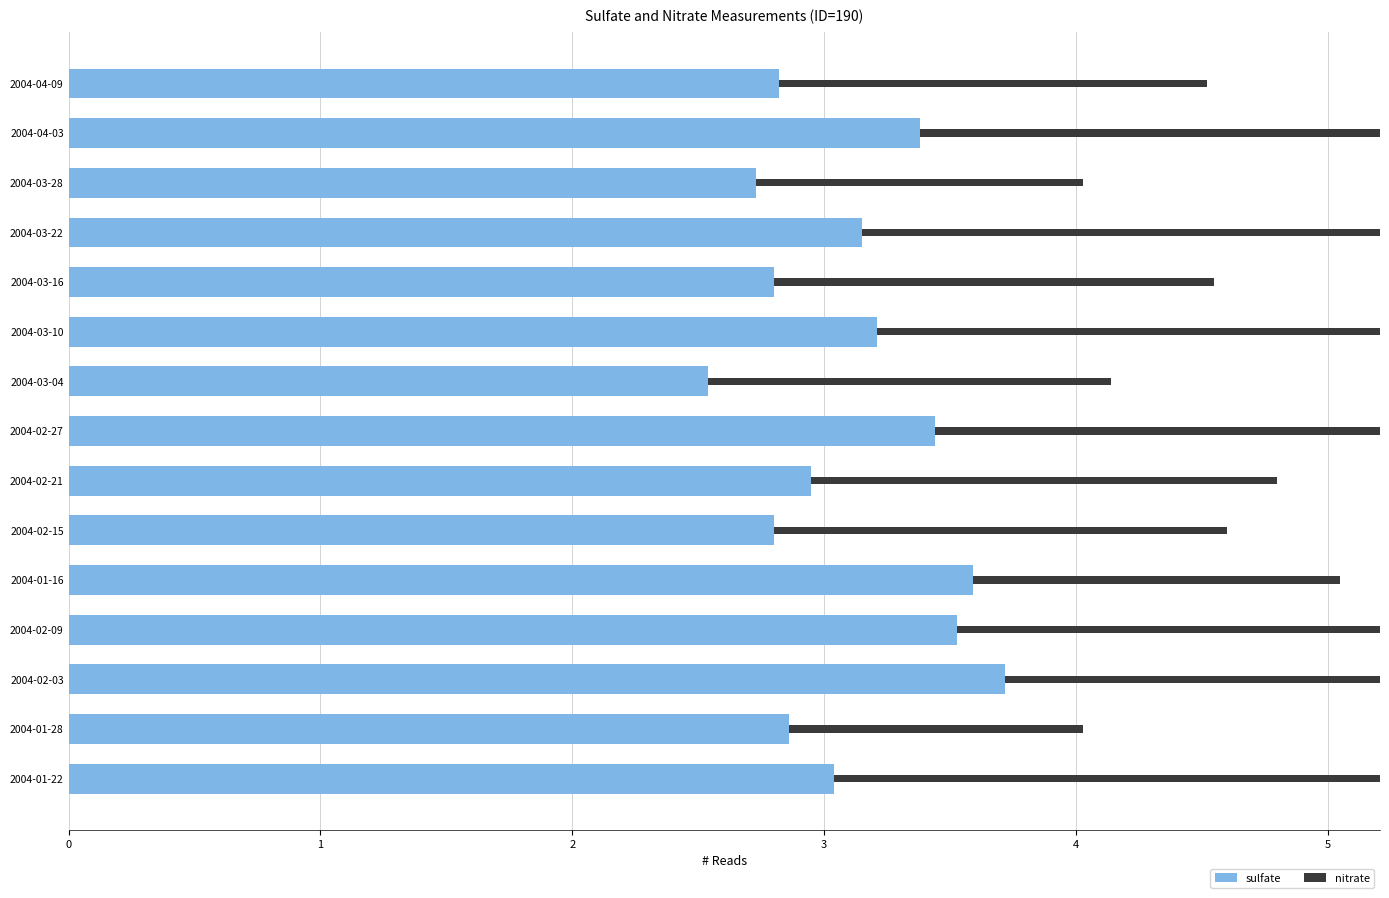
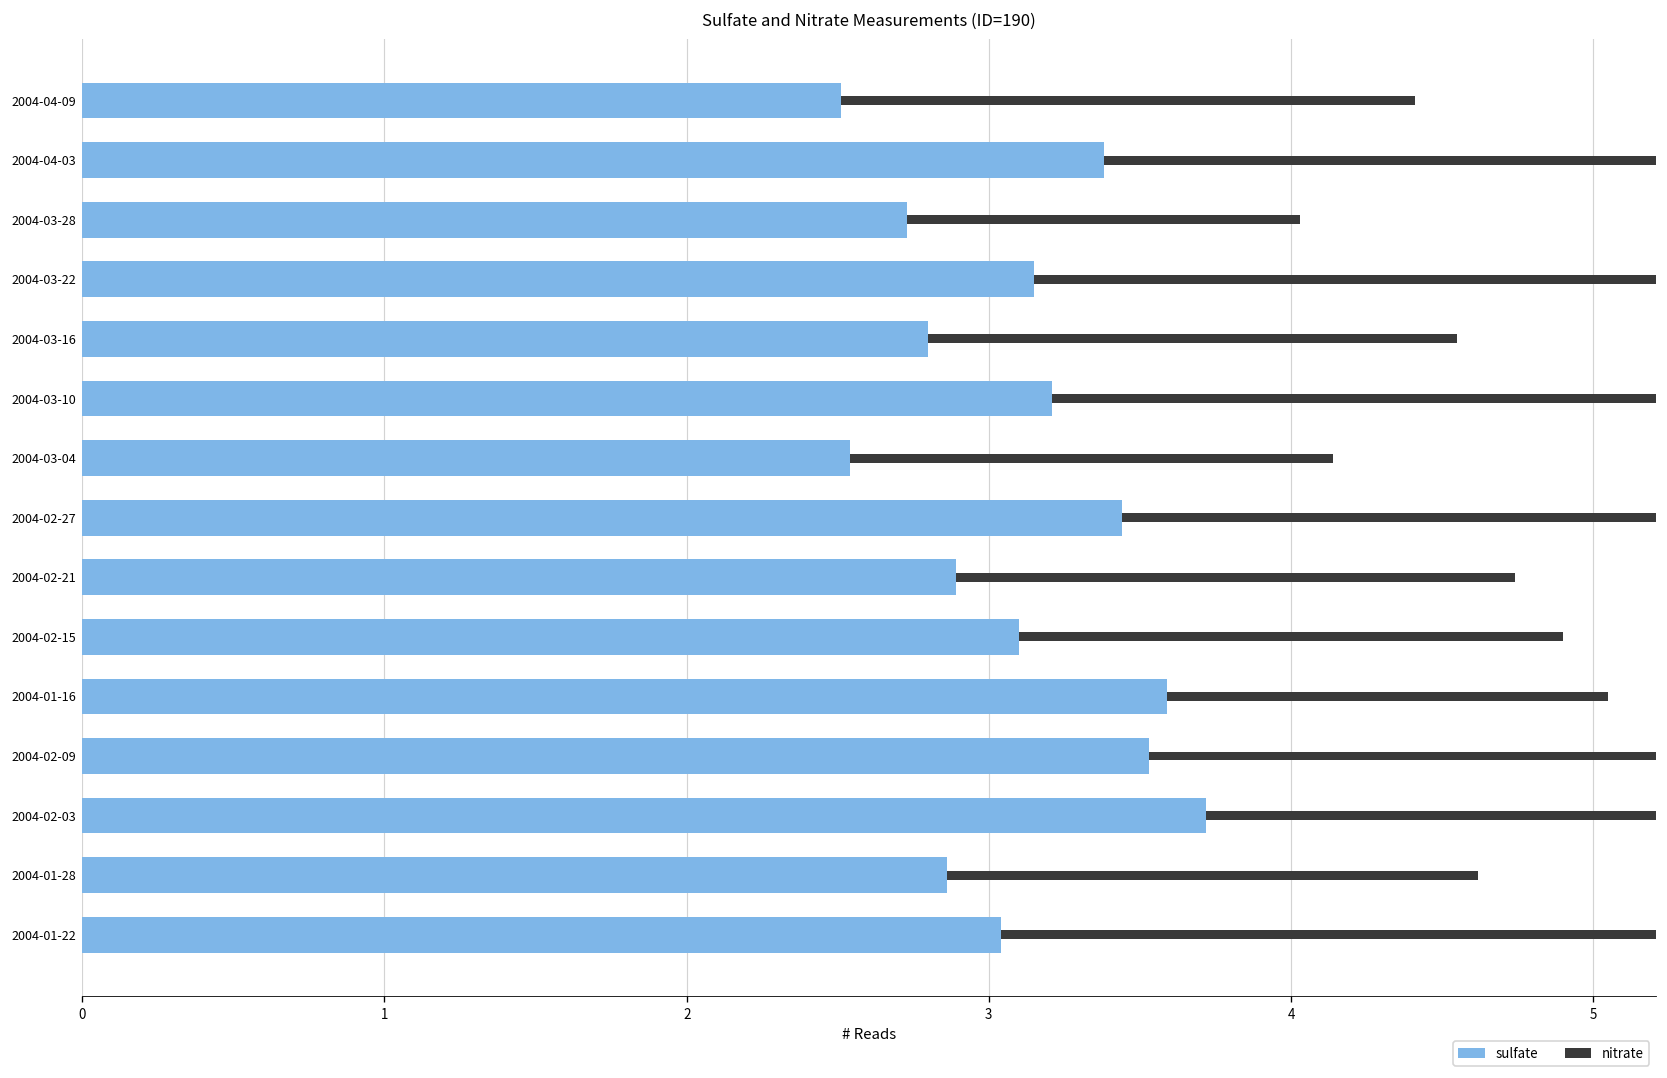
sulfate, 2004-04-09: 2.82 -> 2.51
nitrate, 2004-04-09: 1.7 -> 1.9
sulfate, 2004-02-21: 2.95 -> 2.89
sulfate, 2004-02-15: 2.8 -> 3.1
nitrate, 2004-01-28: 1.17 -> 1.76
